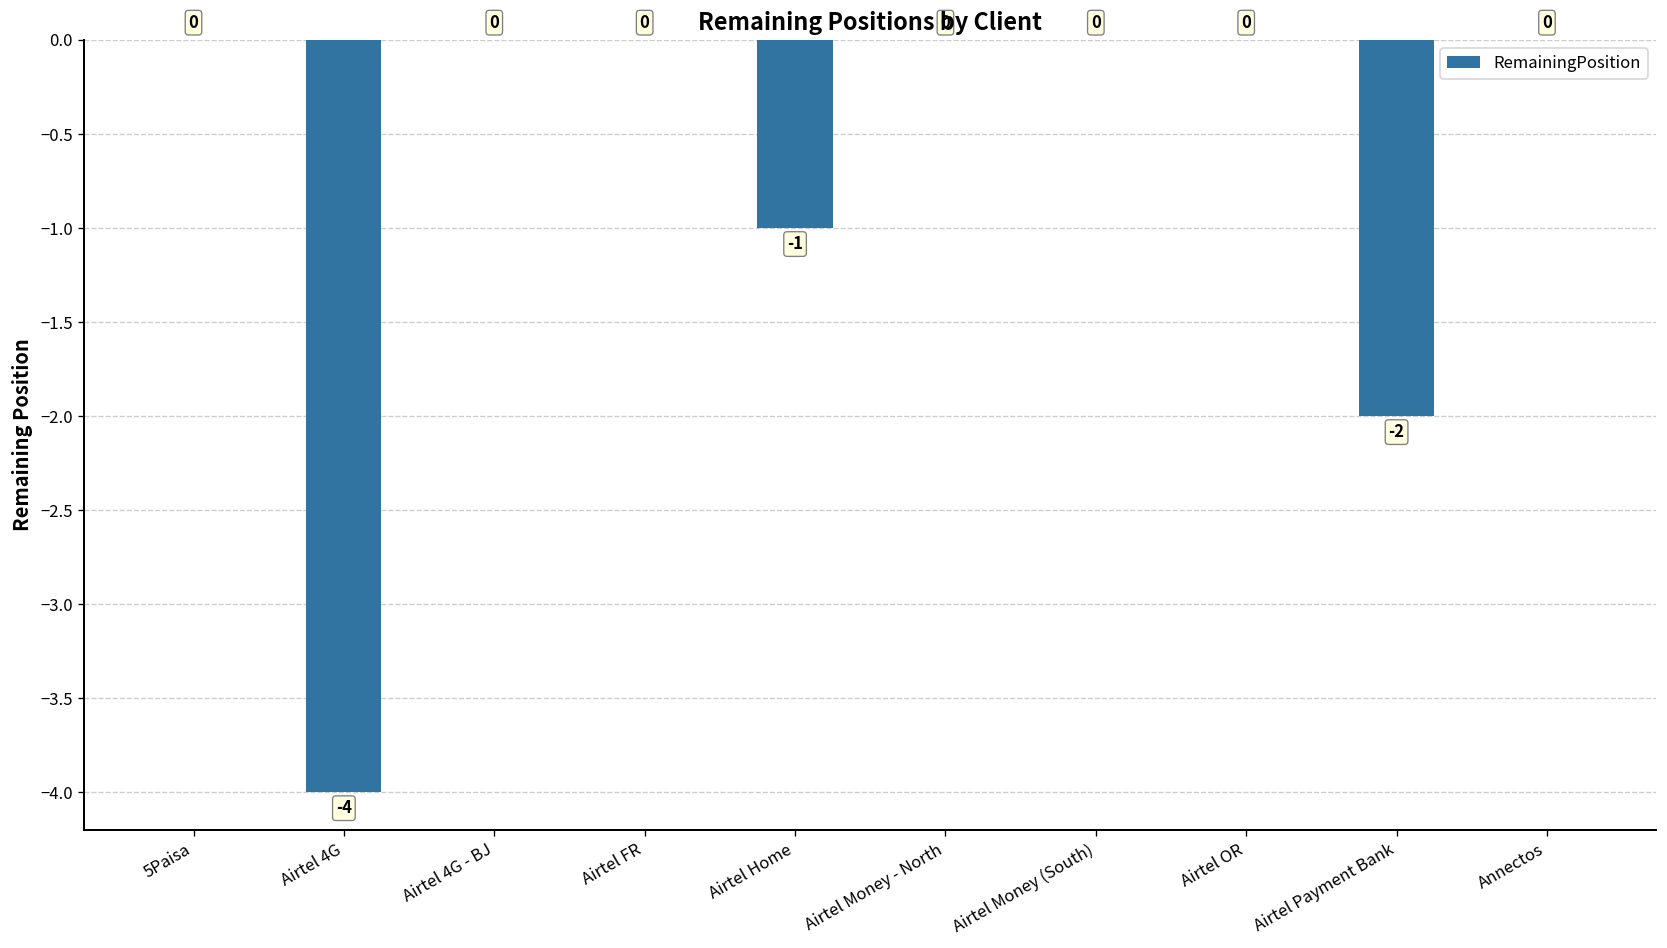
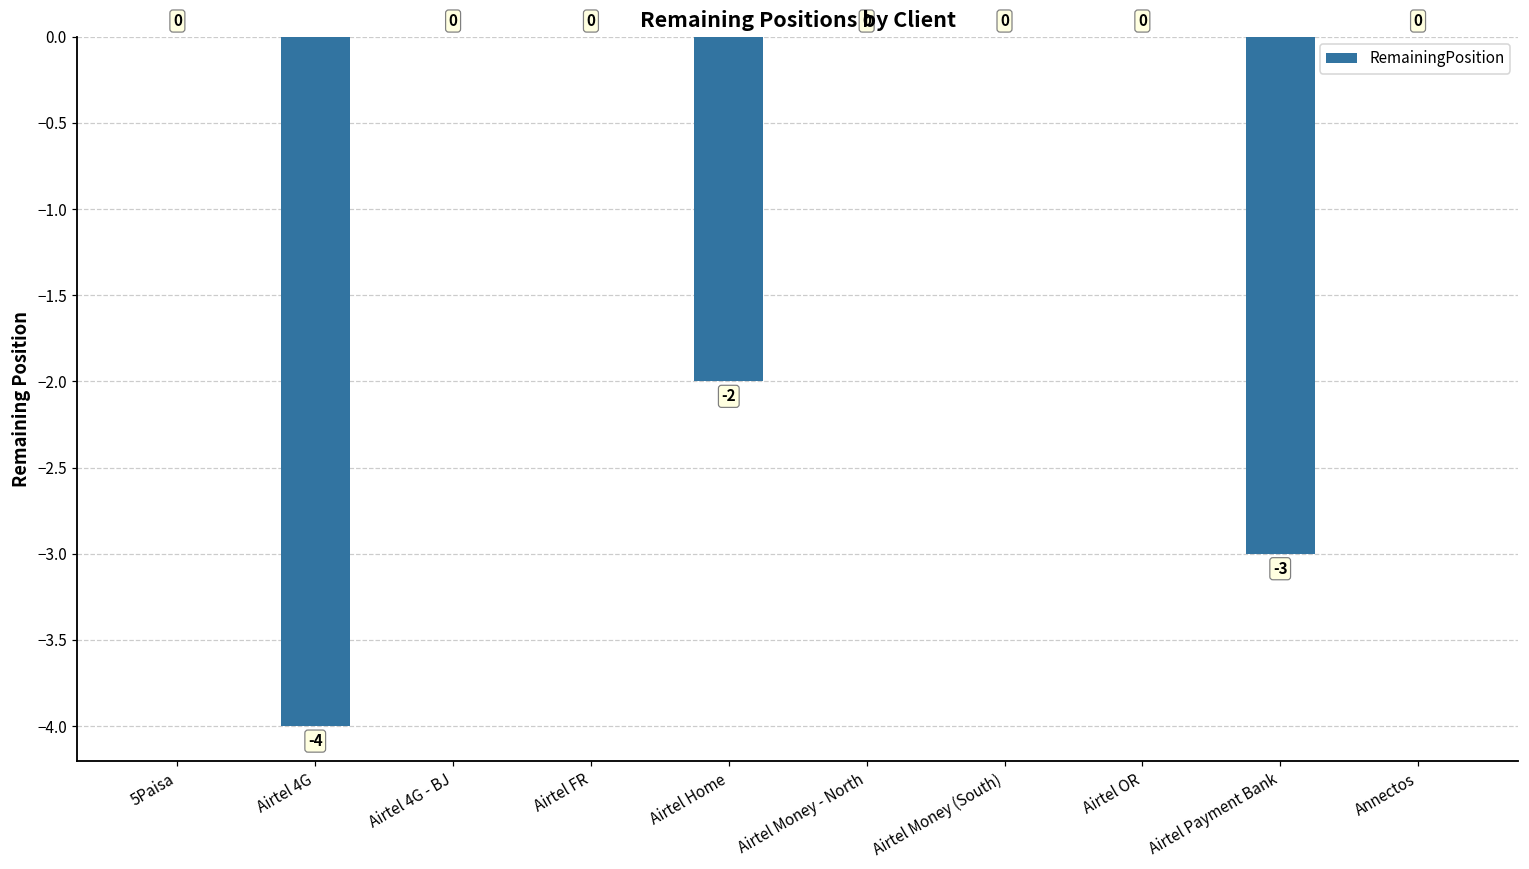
Airtel Home: -1 -> -2
Airtel Payment Bank: -2 -> -3
